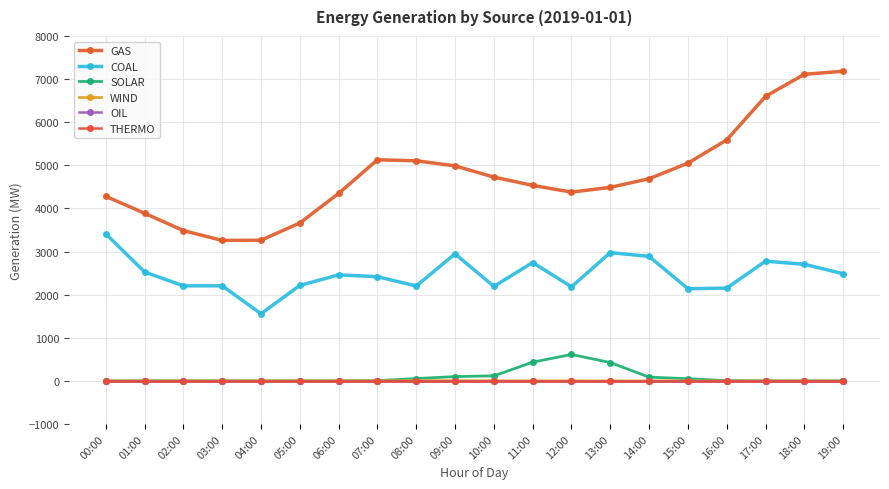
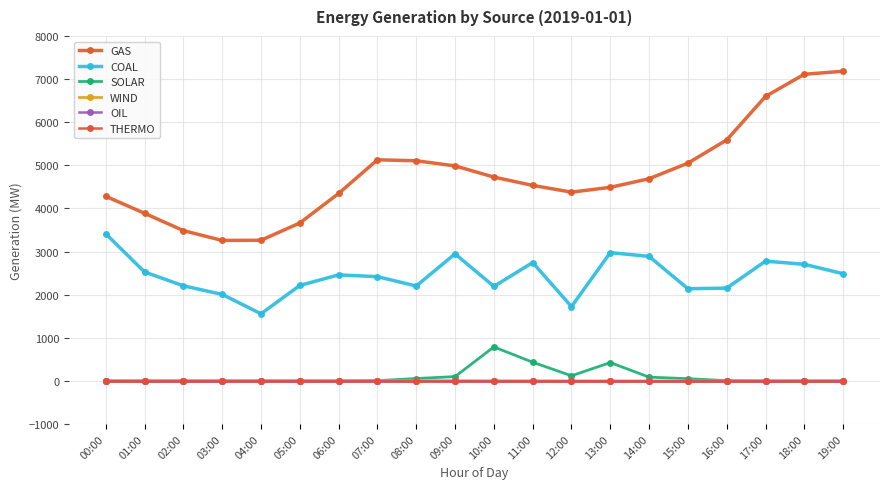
COAL, 03:00: 2200 -> 2000
SOLAR, 10:00: 100 -> 800
COAL, 12:00: 2200 -> 1700
SOLAR, 12:00: 600 -> 100
